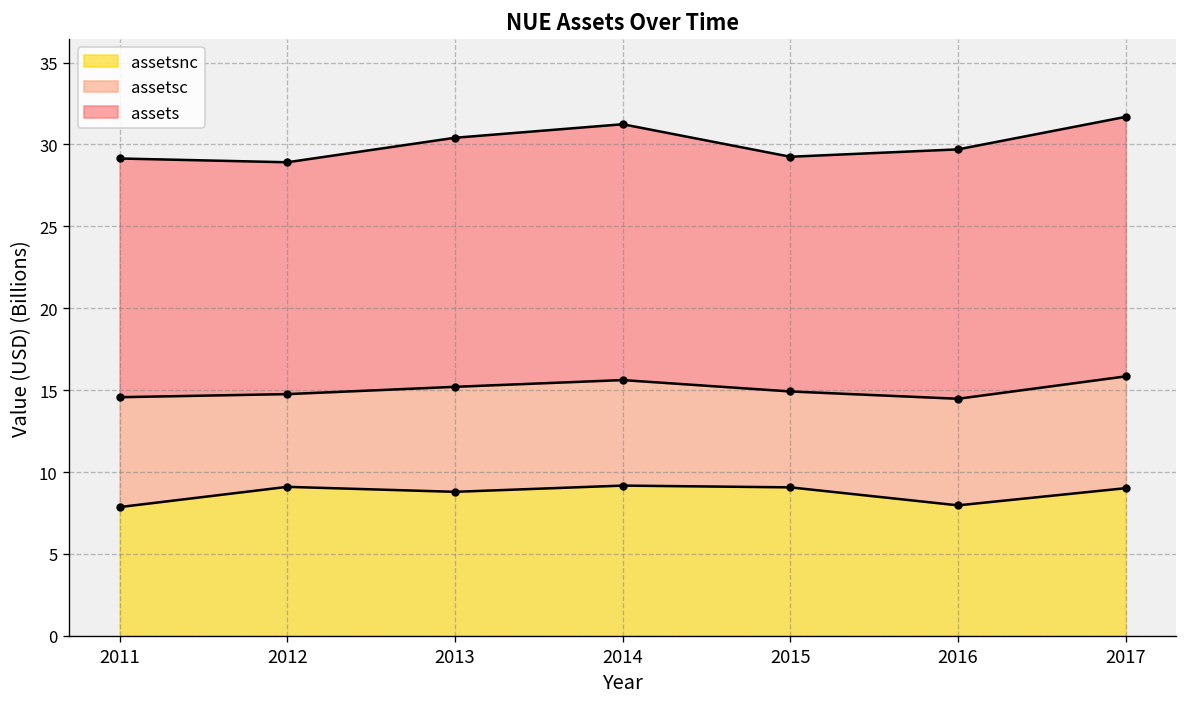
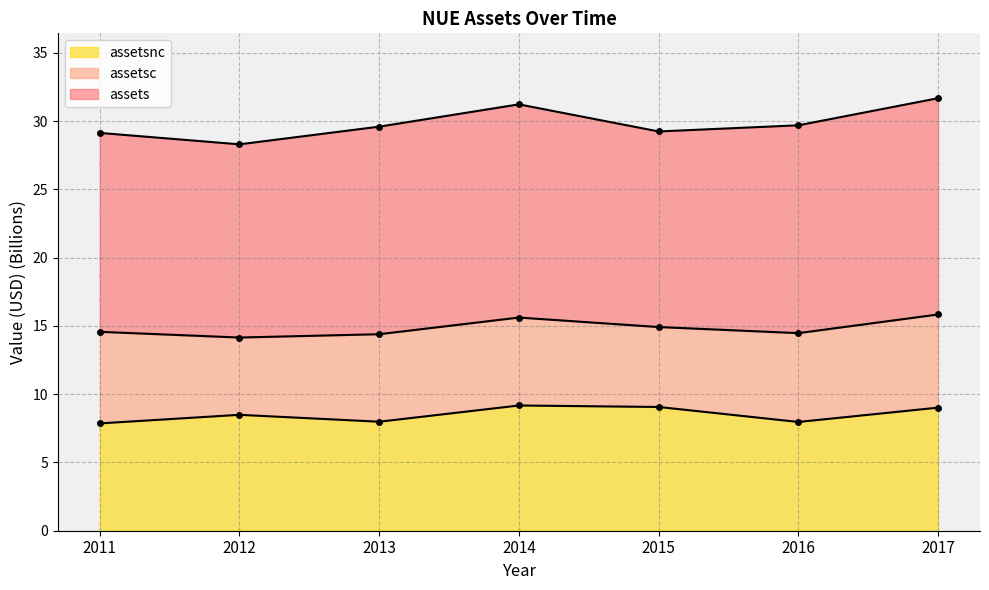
assetsnc, 2012: 9.1 -> 8.5
assetsnc, 2013: 8.8 -> 8.0
